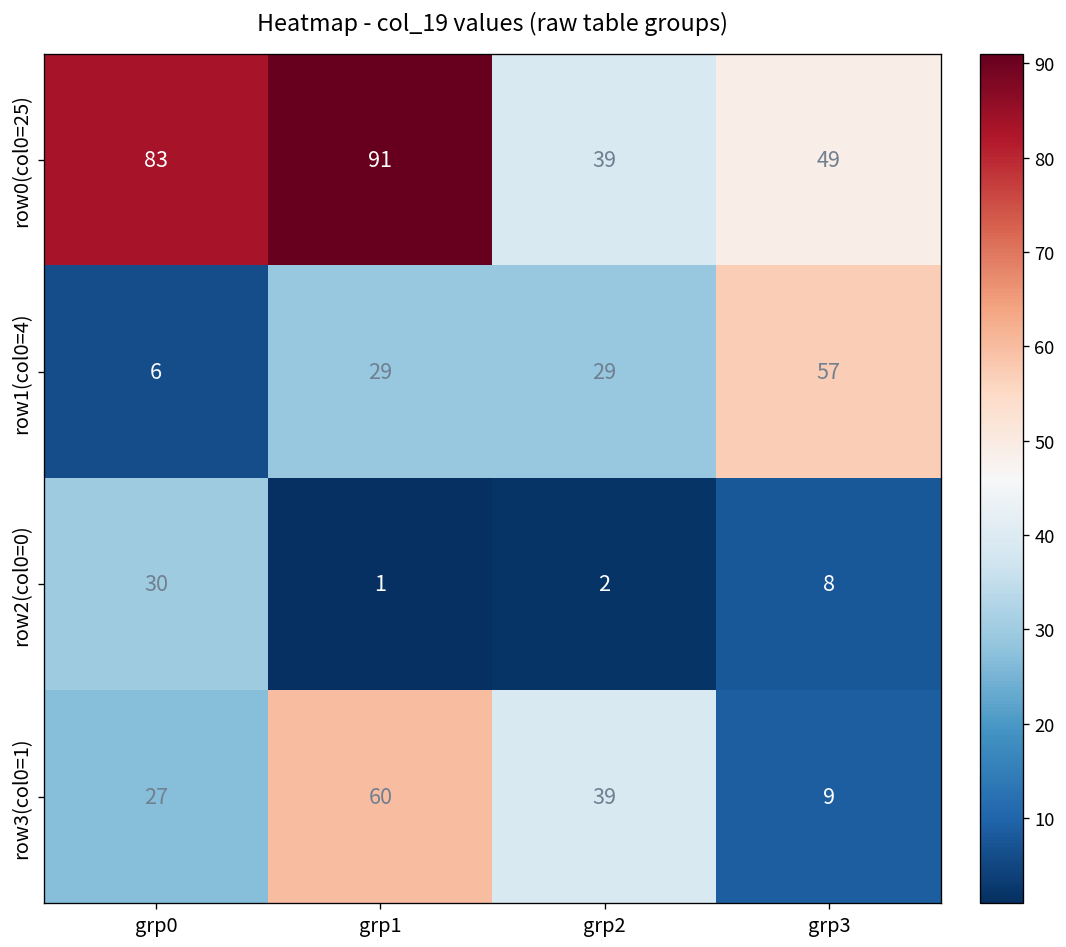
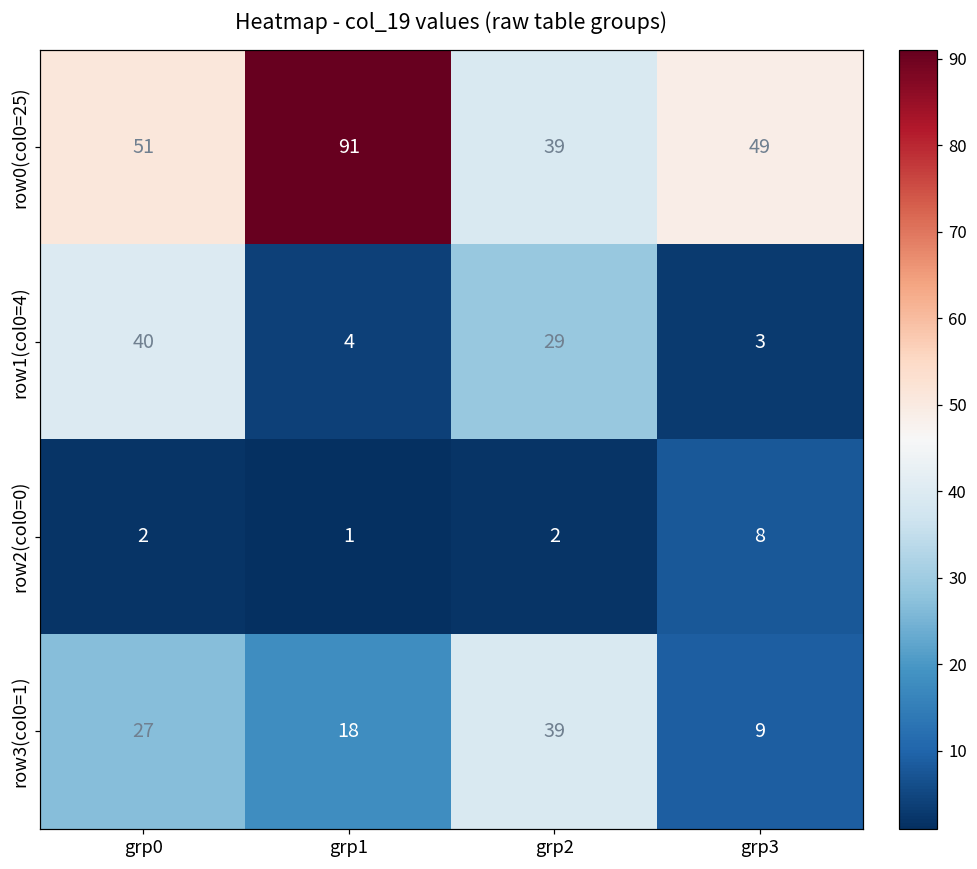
row0(col0=25), grp0: 83 -> 51
row1(col0=4), grp0: 6 -> 40
row1(col0=4), grp1: 29 -> 4
row1(col0=4), grp3: 57 -> 3
row2(col0=0), grp0: 30 -> 2
row3(col0=1), grp1: 60 -> 18
